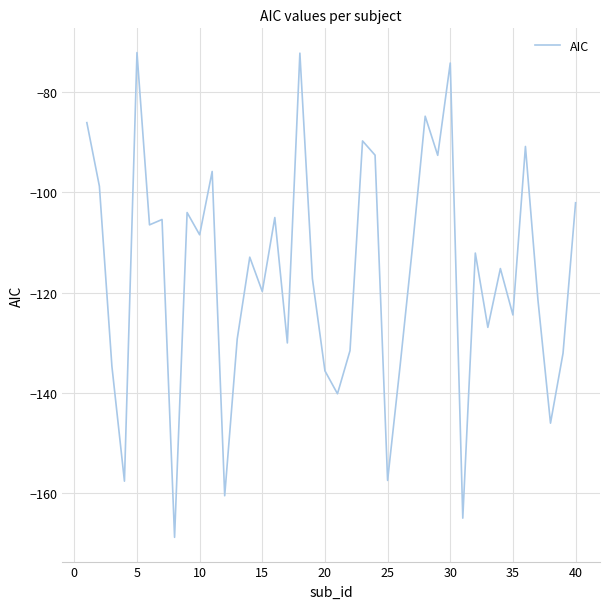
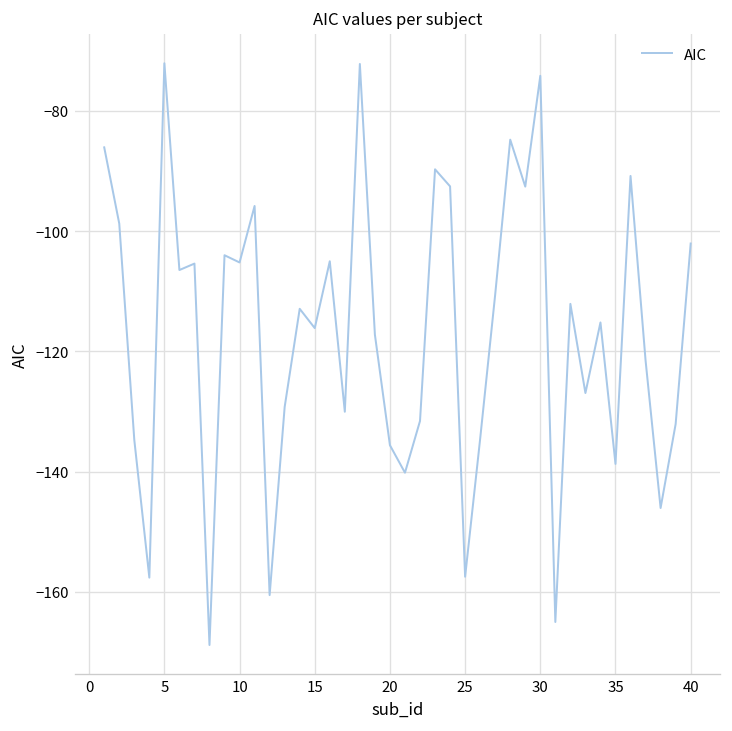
10: -108 -> -105
15: -120 -> -116
35: -124 -> -139
